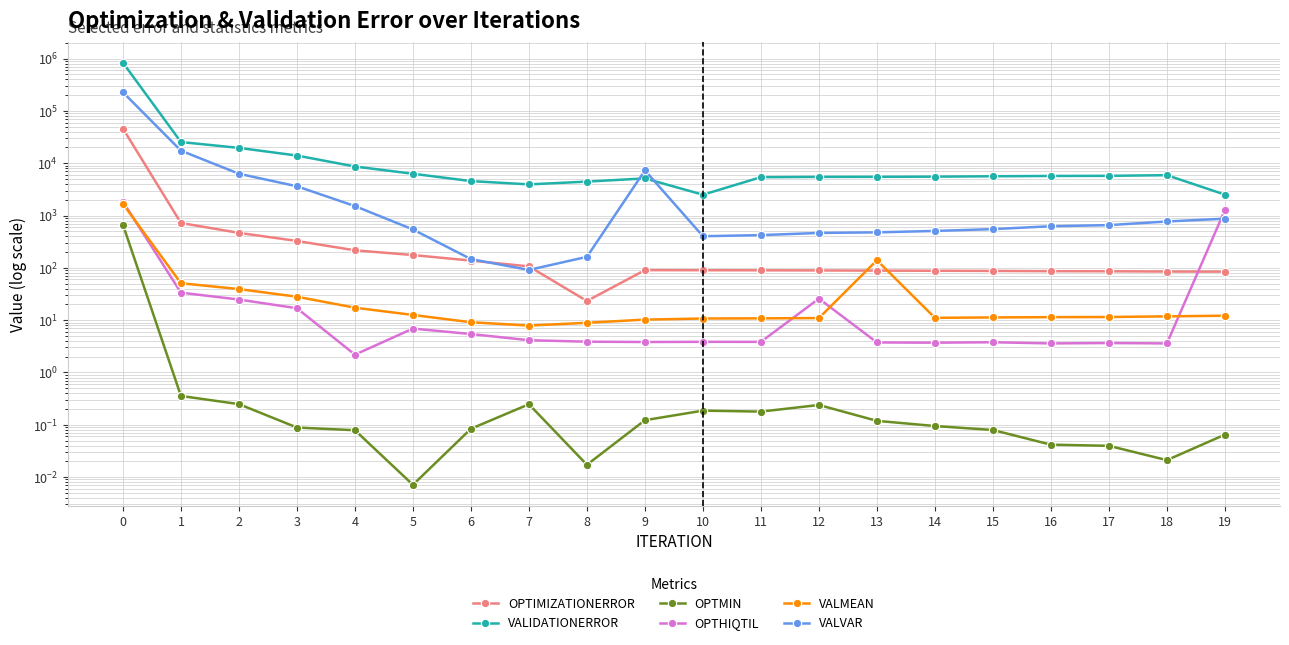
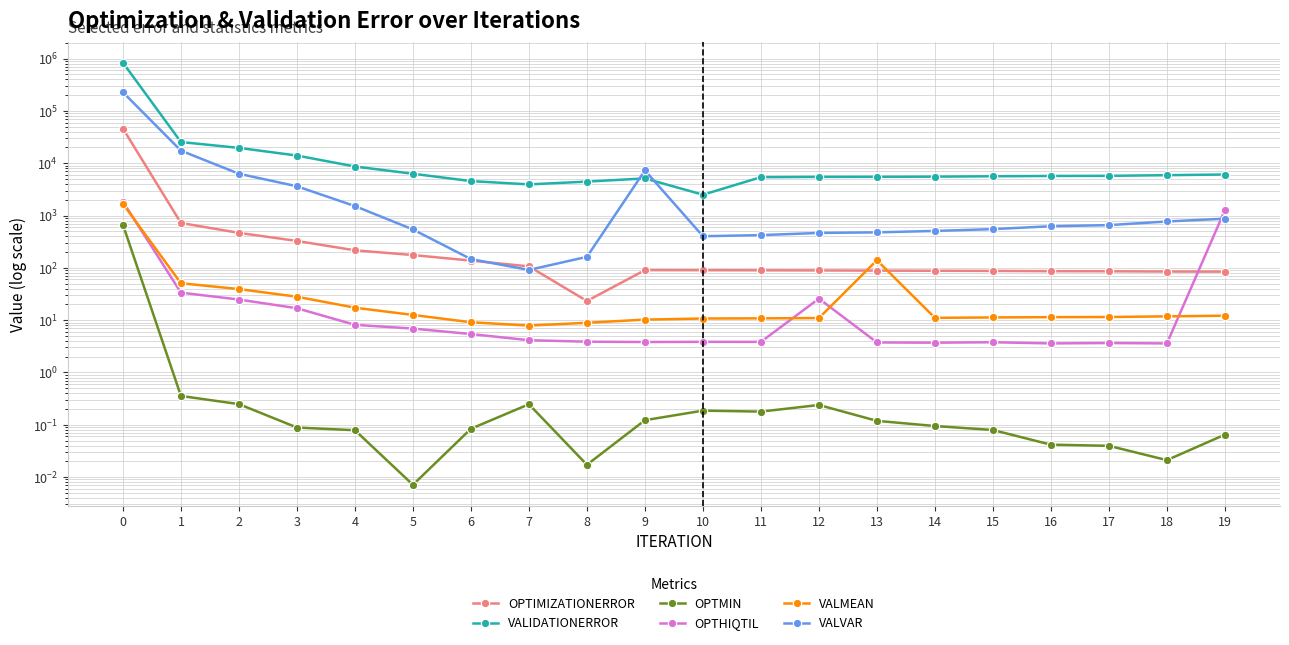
OPTHIQTIL, 4: 2.2 -> 8
VALIDATIONERROR, 19: 3000 -> 6000
